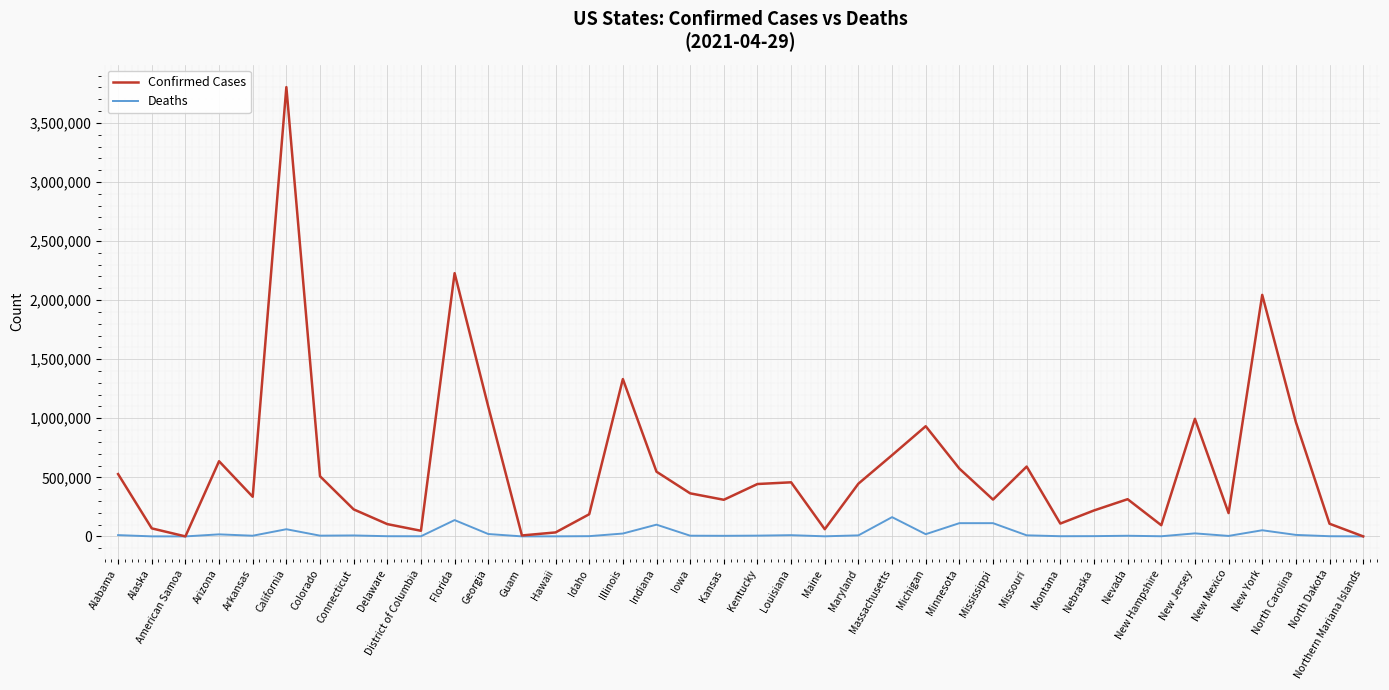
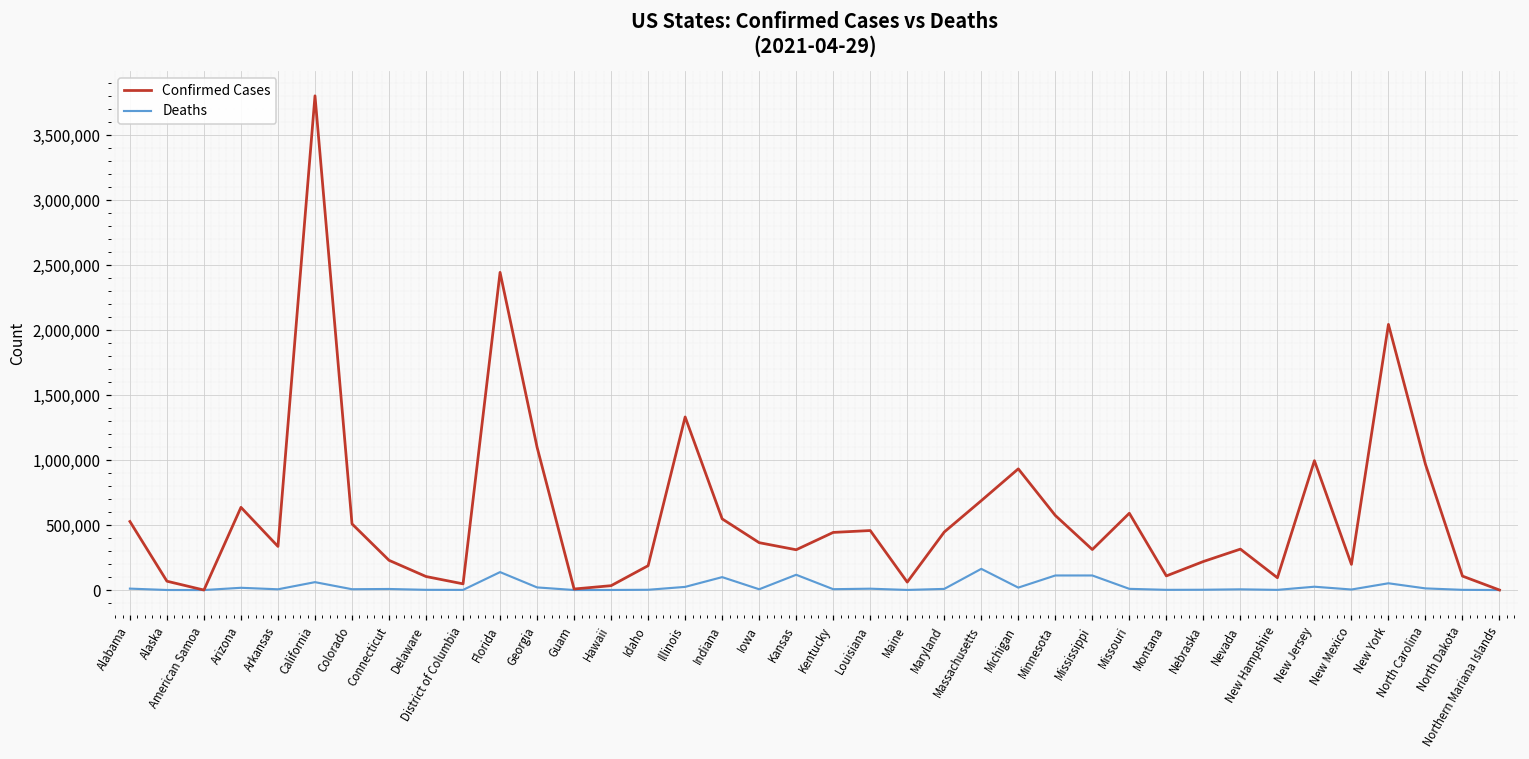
Confirmed Cases, Florida: 2,230,000 -> 2,440,000
Deaths, Kansas: 0 -> 120,000
